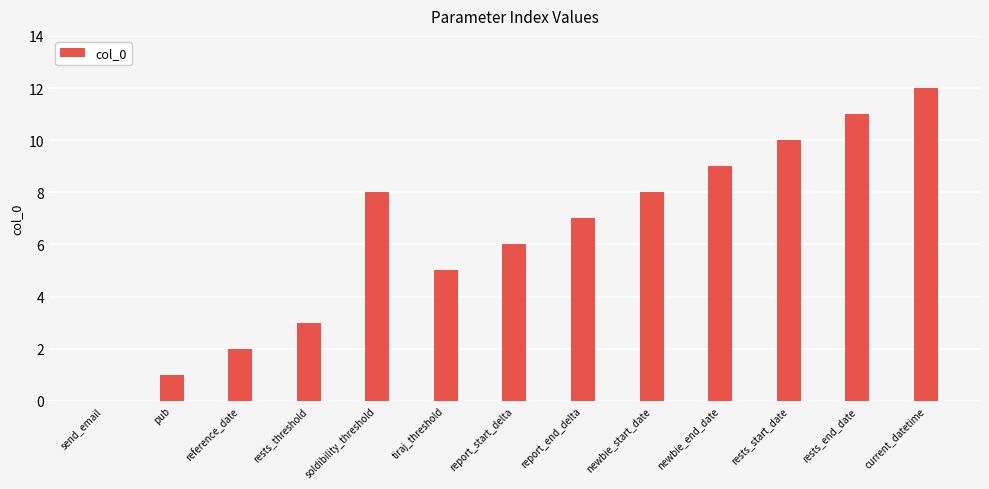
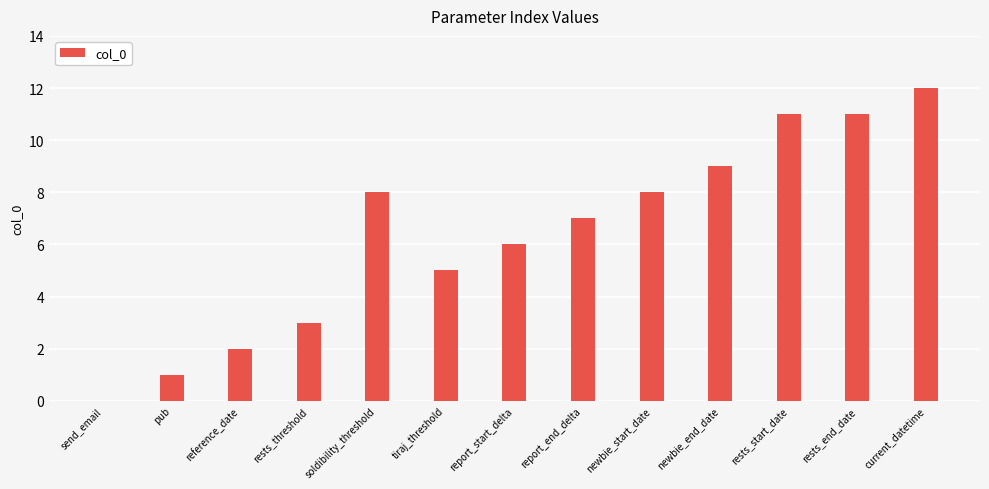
rests_start_date: 10 -> 11
